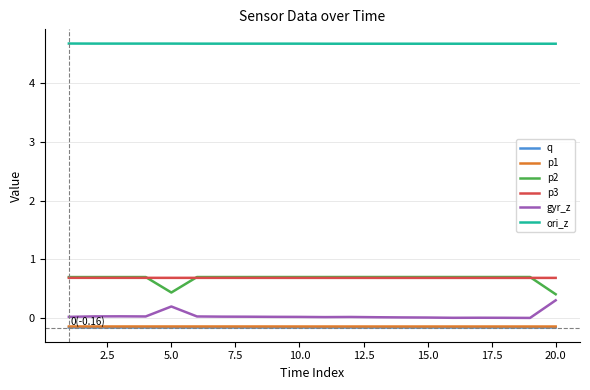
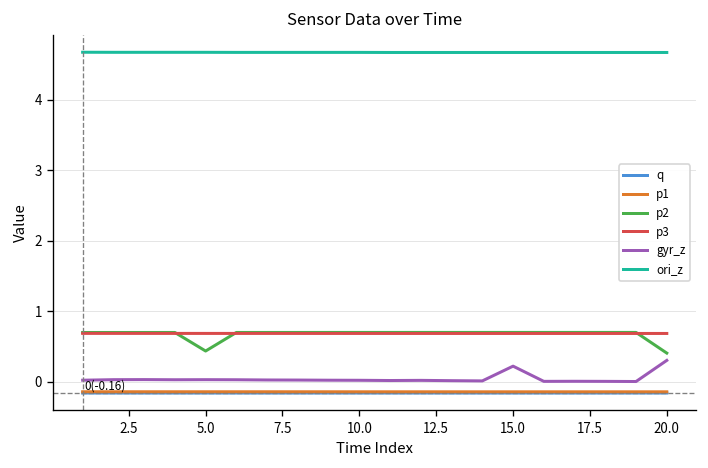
gyr_z, 5.0: 0.2 -> 0.0
gyr_z, 15.0: 0.0 -> 0.2
